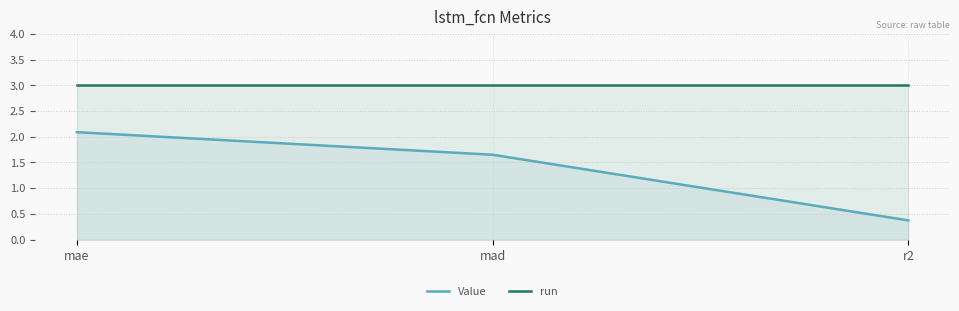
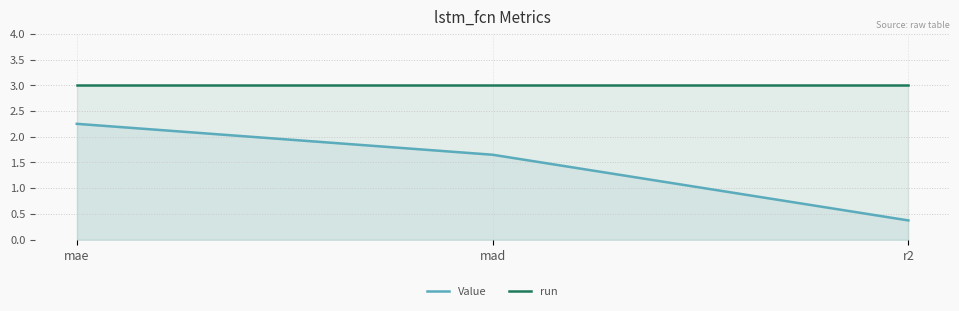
Value, mae: 2.1 -> 2.2
